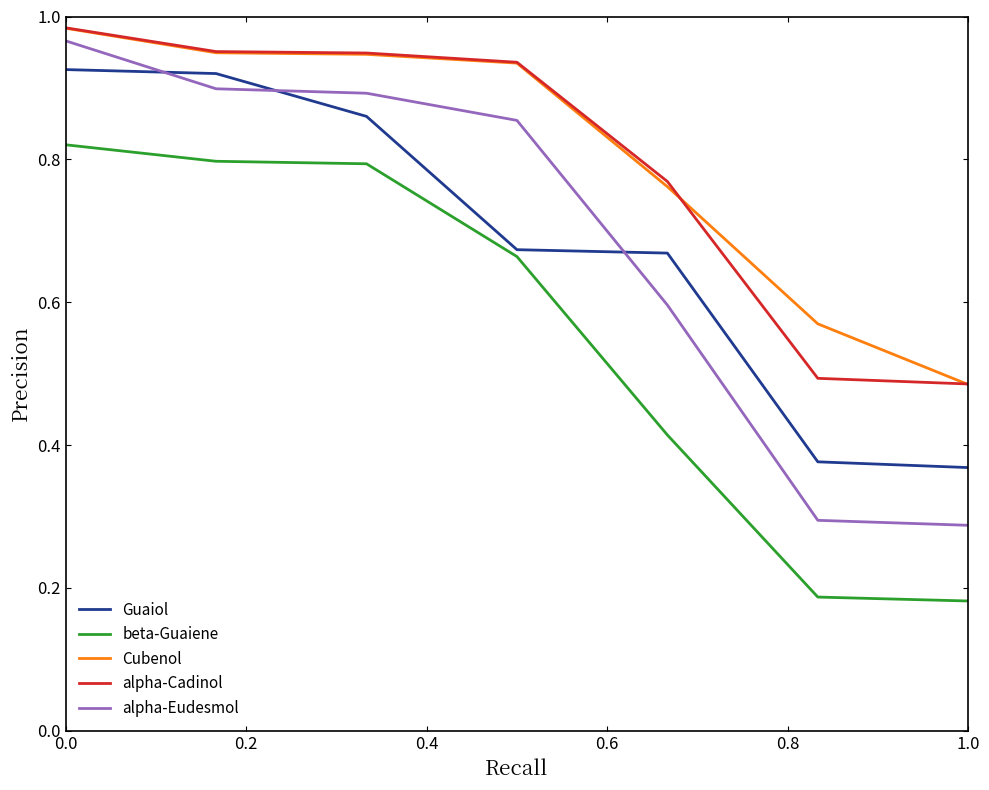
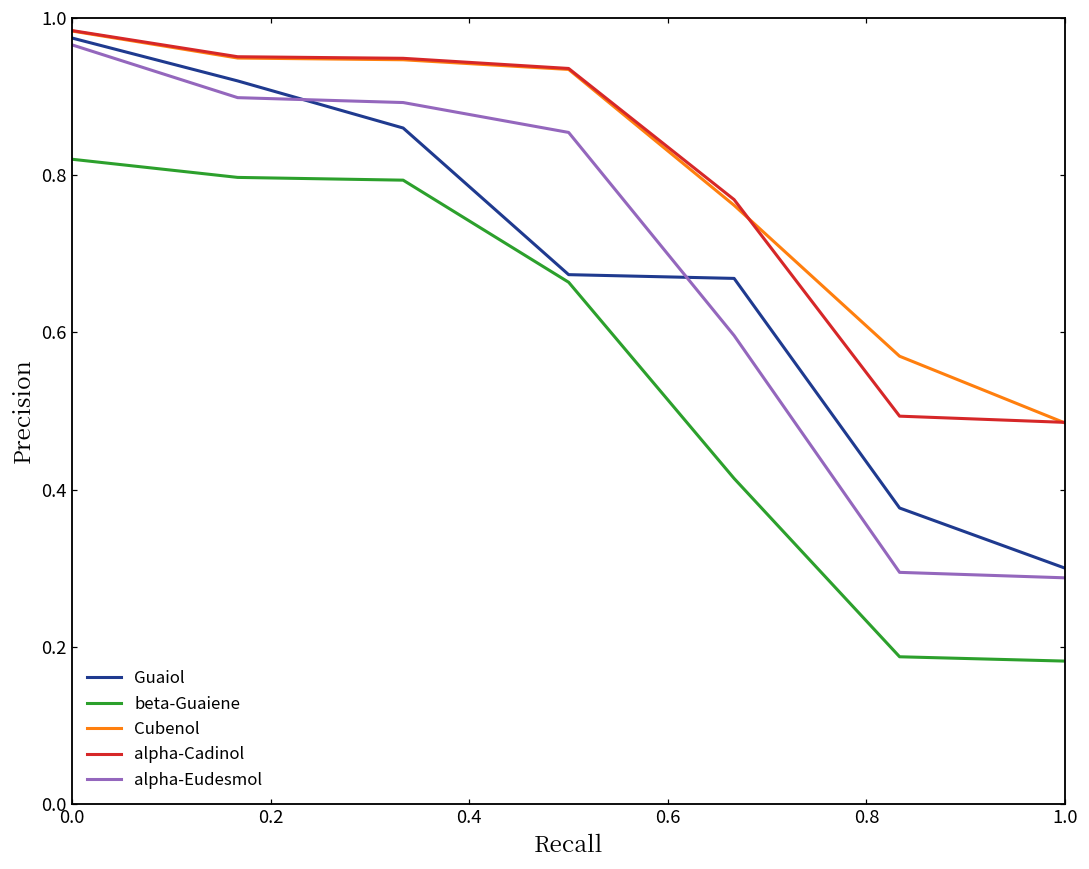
Guaiol, 0.0: 0.93 -> 0.97
Guaiol, 1.0: 0.37 -> 0.30
